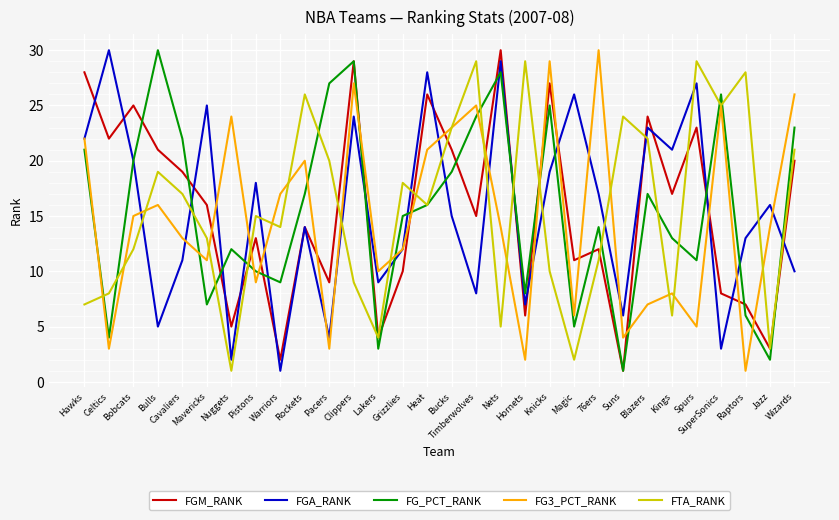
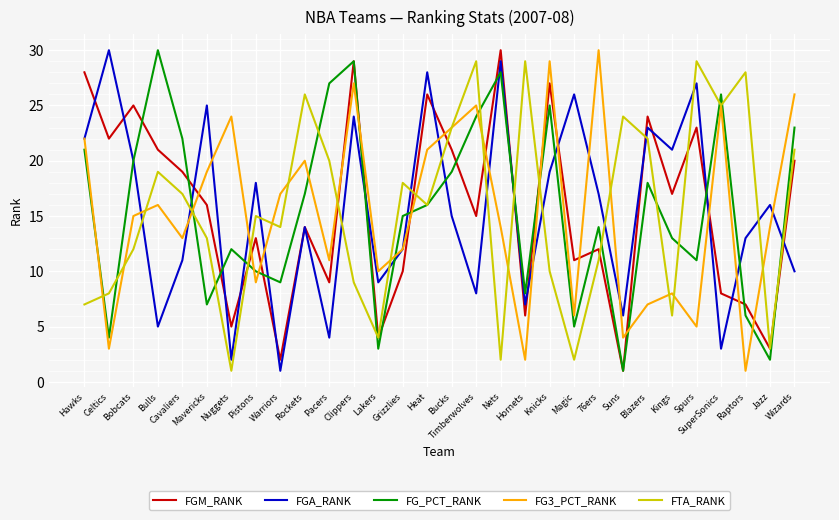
FG3_PCT_RANK, Mavericks: 11 -> 19
FG3_PCT_RANK, Pacers: 3 -> 11
FTA_RANK, Nets: 5 -> 2
FG_PCT_RANK, Blazers: 17 -> 18
